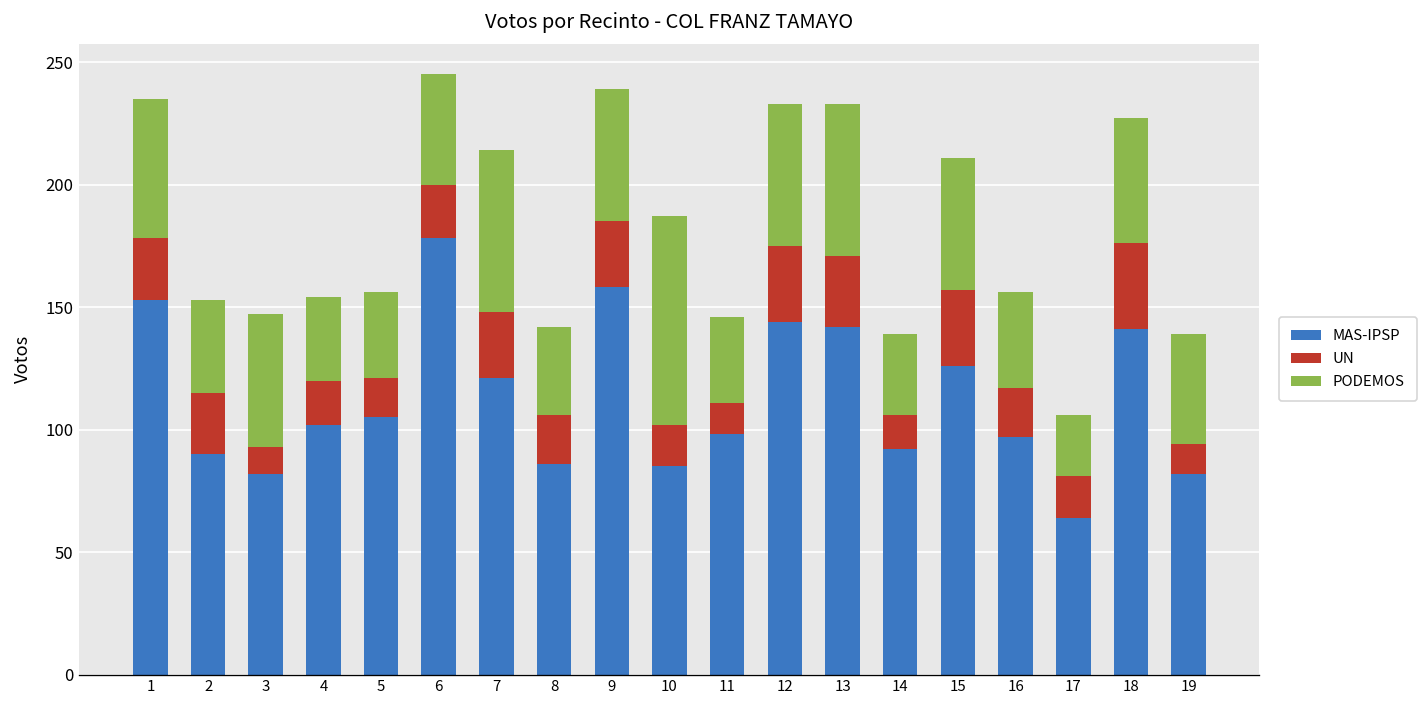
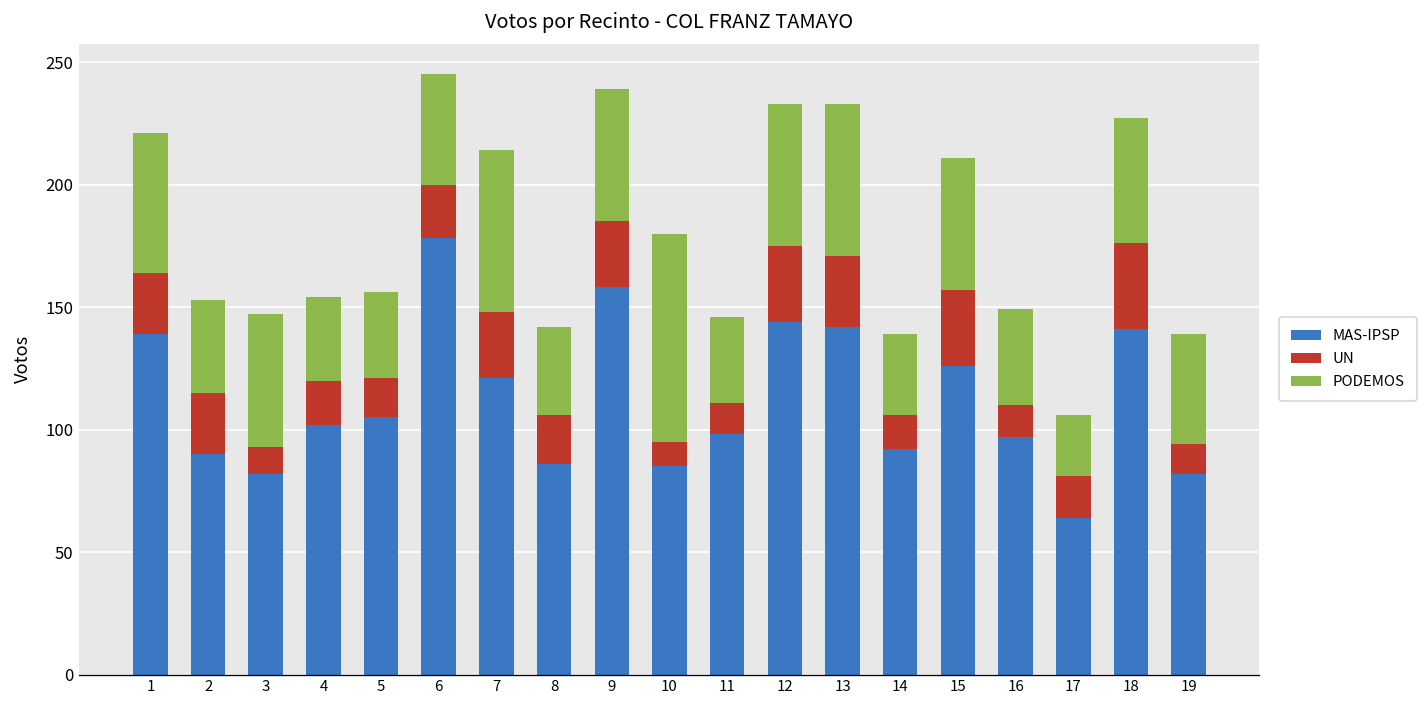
MAS-IPSP, 1: 153 -> 139
UN, 10: 17 -> 10
UN, 16: 20 -> 13
